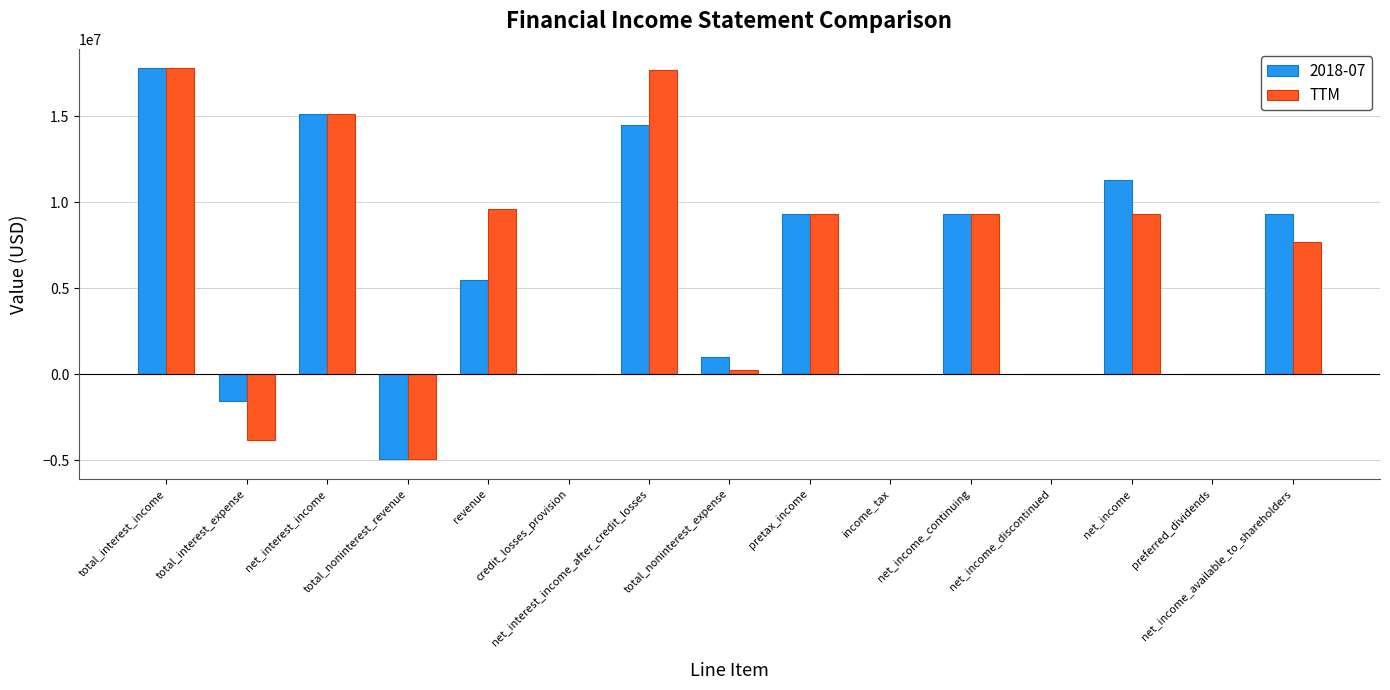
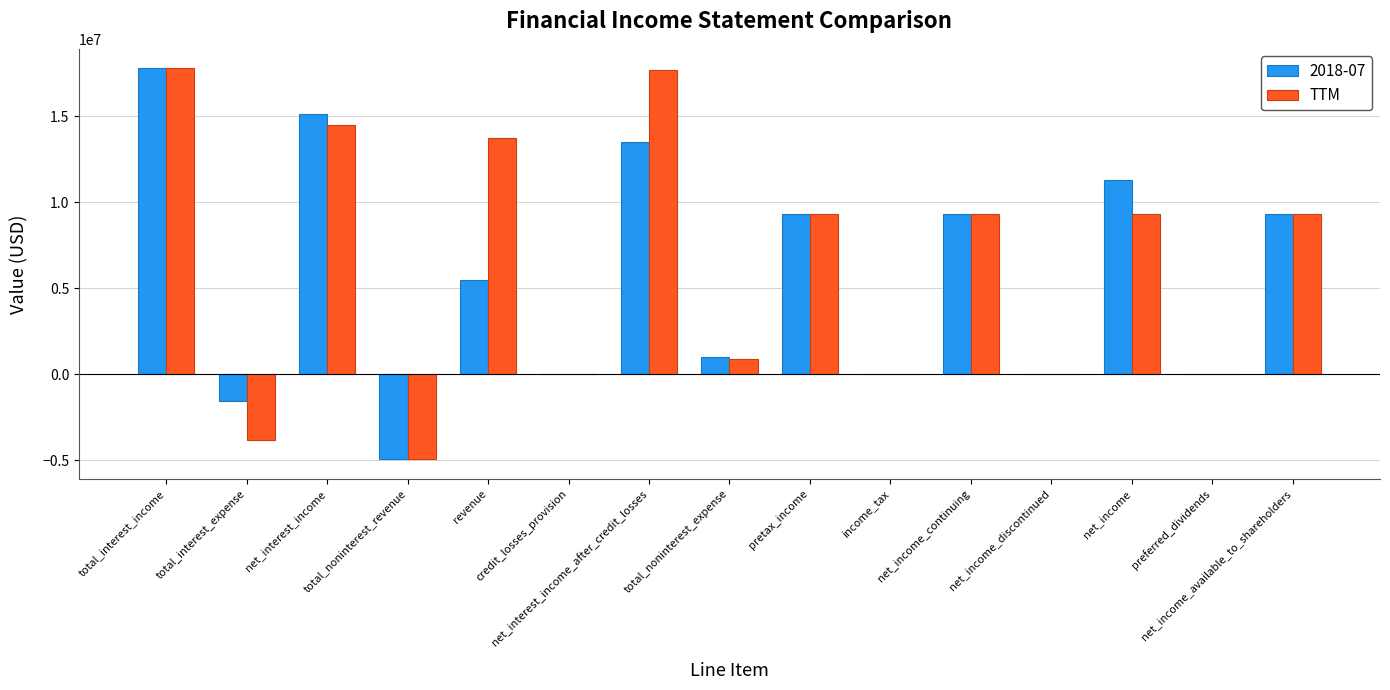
TTM, net_interest_income: 15100000 -> 14500000
TTM, revenue: 9600000 -> 13800000
2018-07, net_interest_income_after_credit_losses: 14500000 -> 13500000
TTM, total_noninterest_expense: 300000 -> 900000
TTM, net_income_available_to_shareholders: 7700000 -> 9300000
